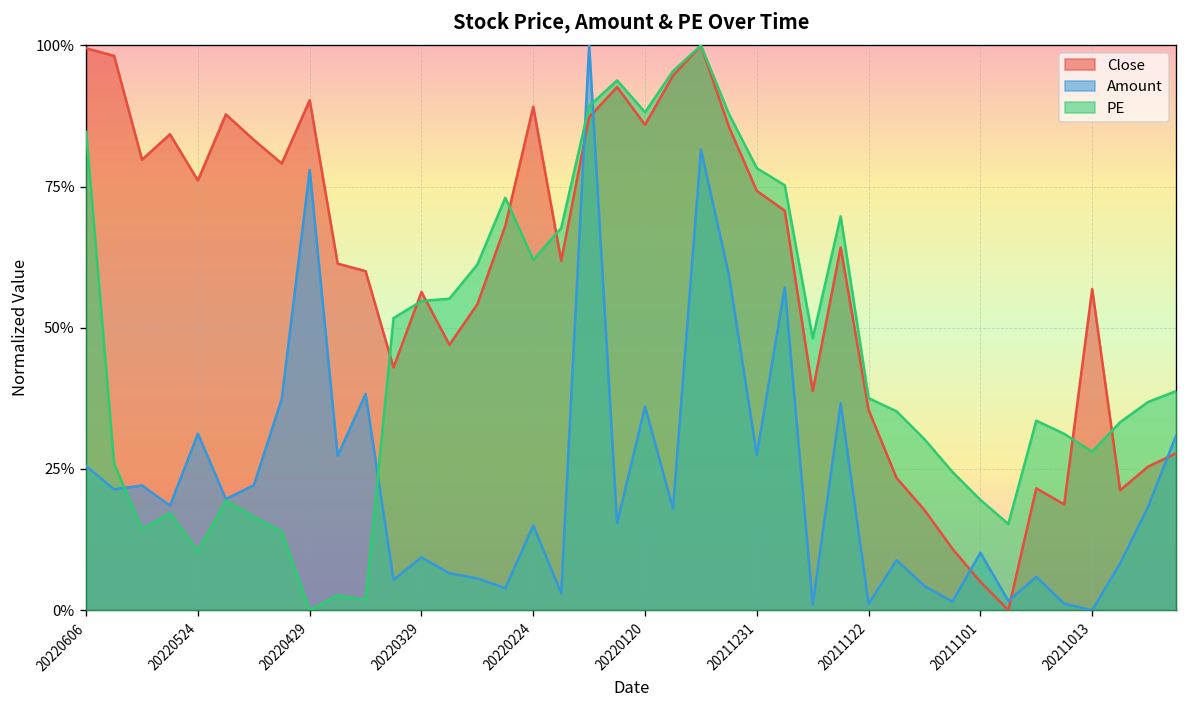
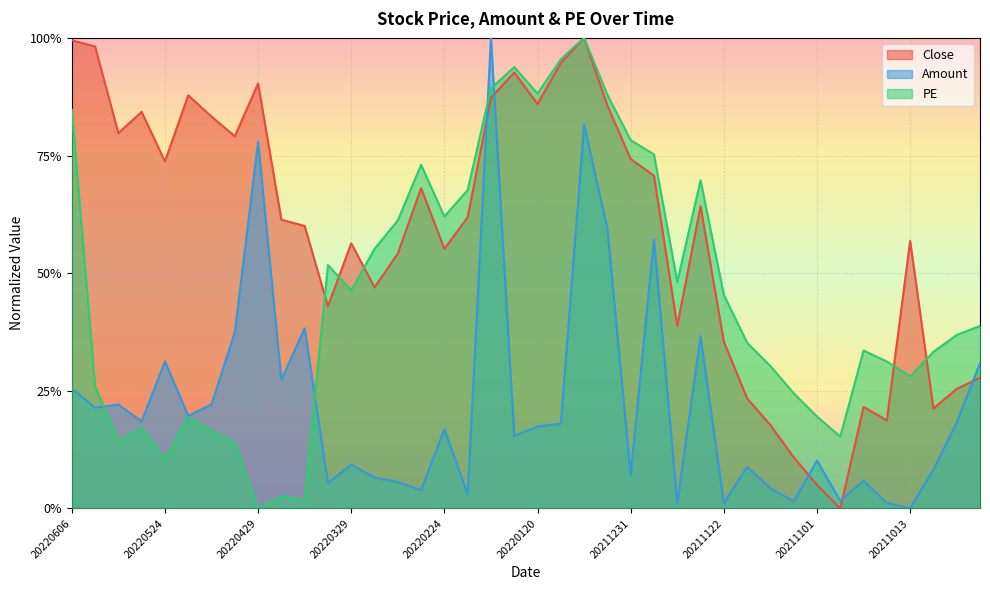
Close, 20220524: 76% -> 74%
PE, 20220329: 55% -> 46%
Close, 20220224: 89% -> 55%
Amount, 20220224: 15% -> 17%
Amount, 20220120: 36% -> 17%
Amount, 20211231: 27% -> 7%
PE, 20211122: 38% -> 45%
